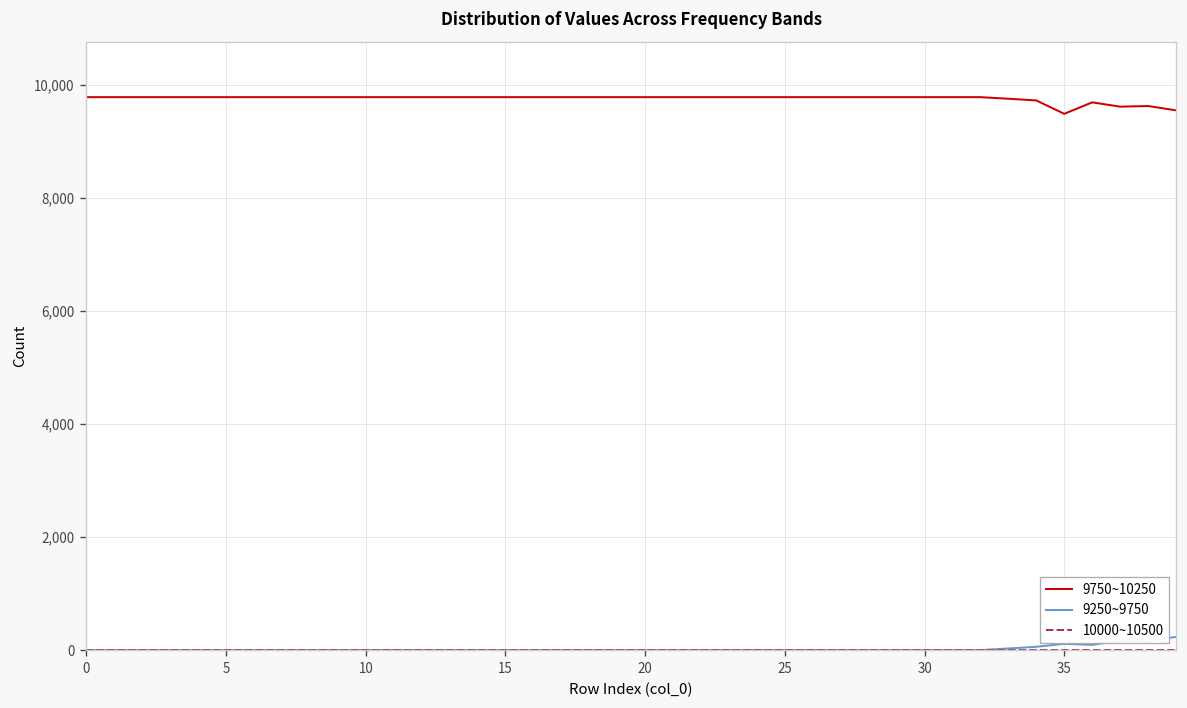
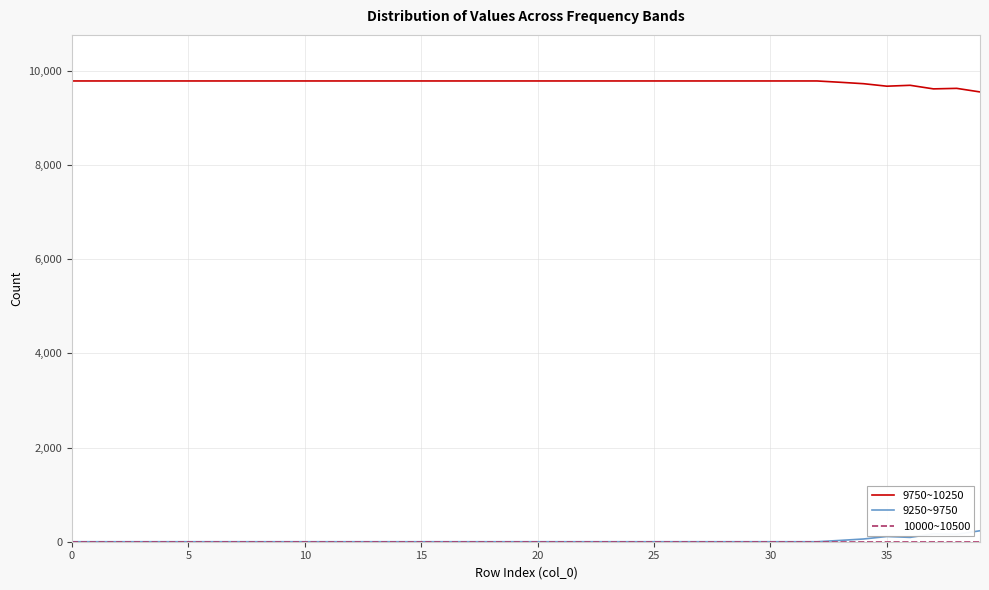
9750~10250, 35: 9,500 -> 9,700
